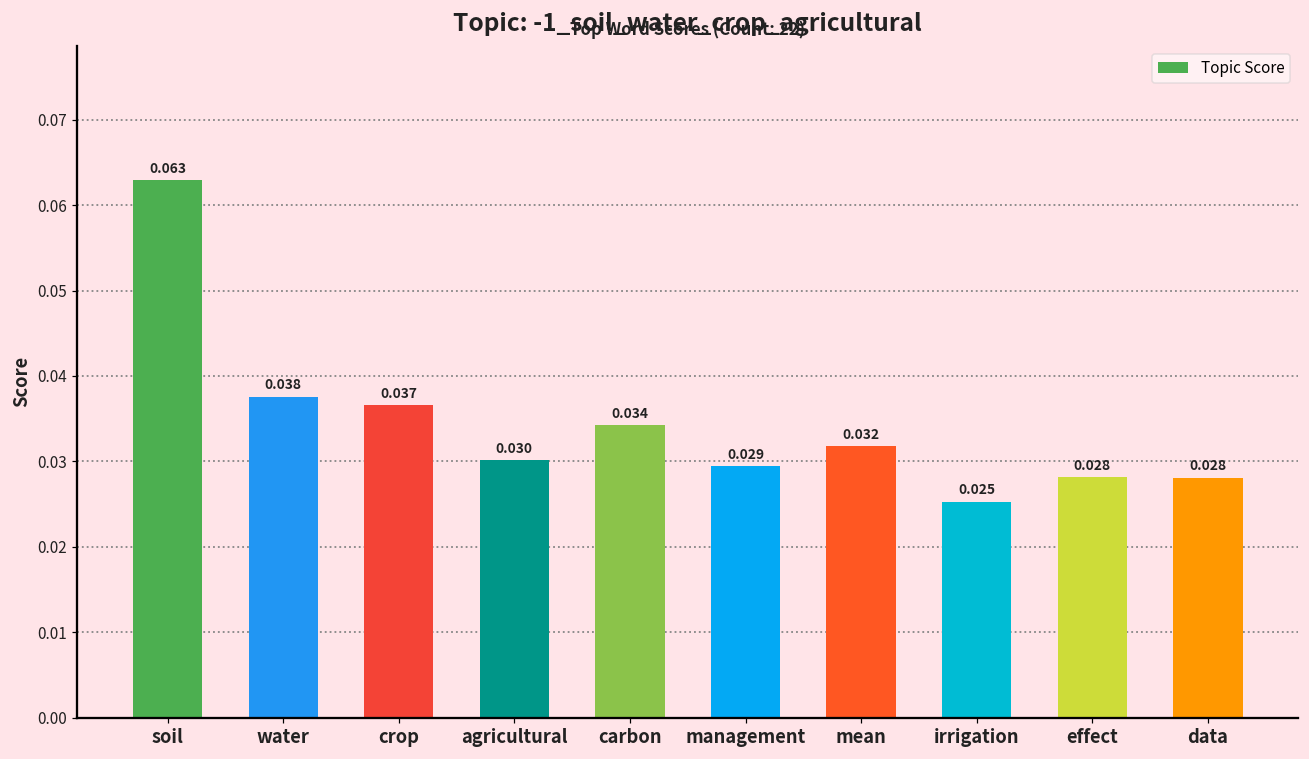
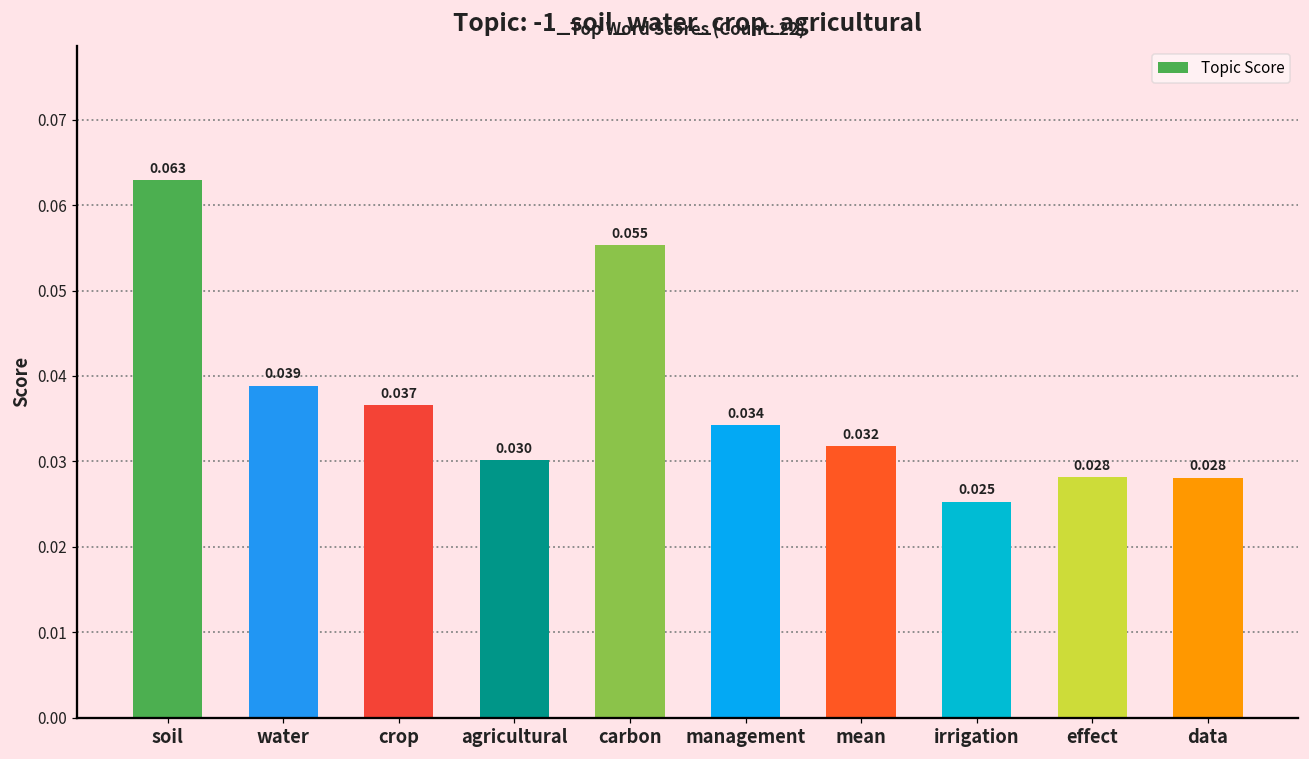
water: 0.038 -> 0.039
carbon: 0.034 -> 0.055
management: 0.029 -> 0.034
